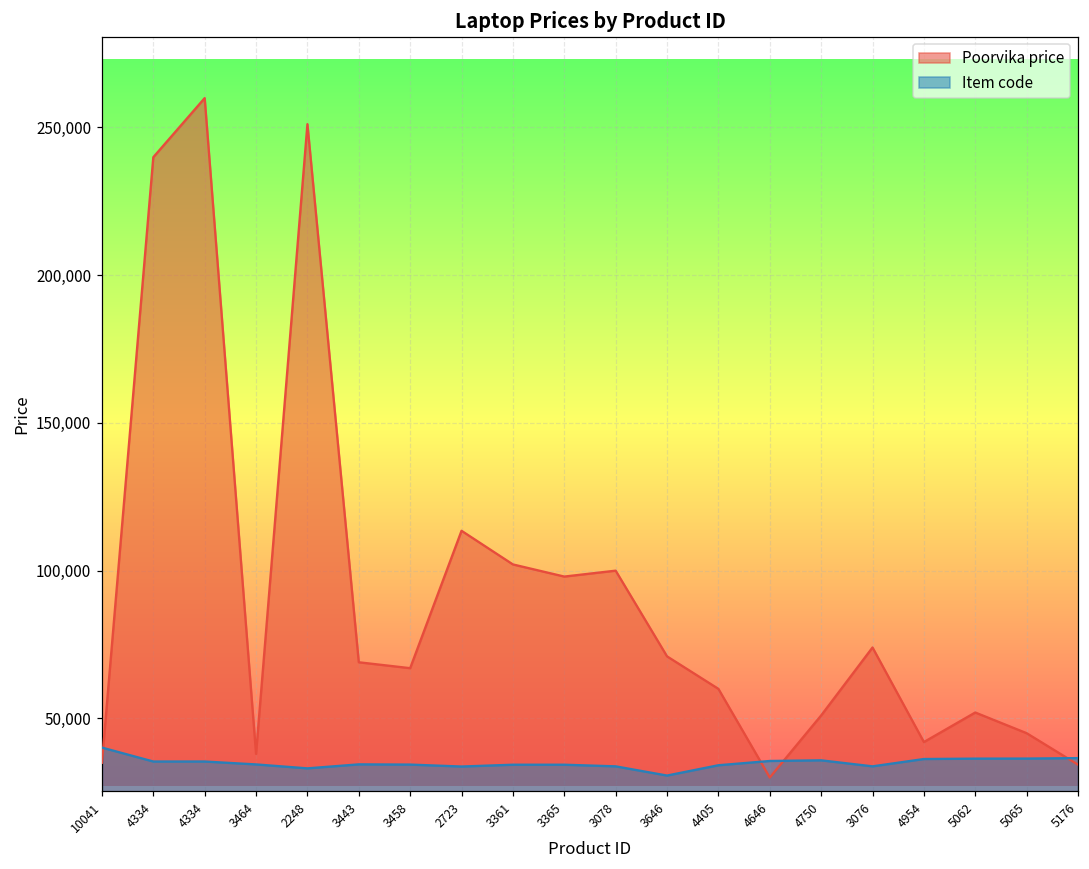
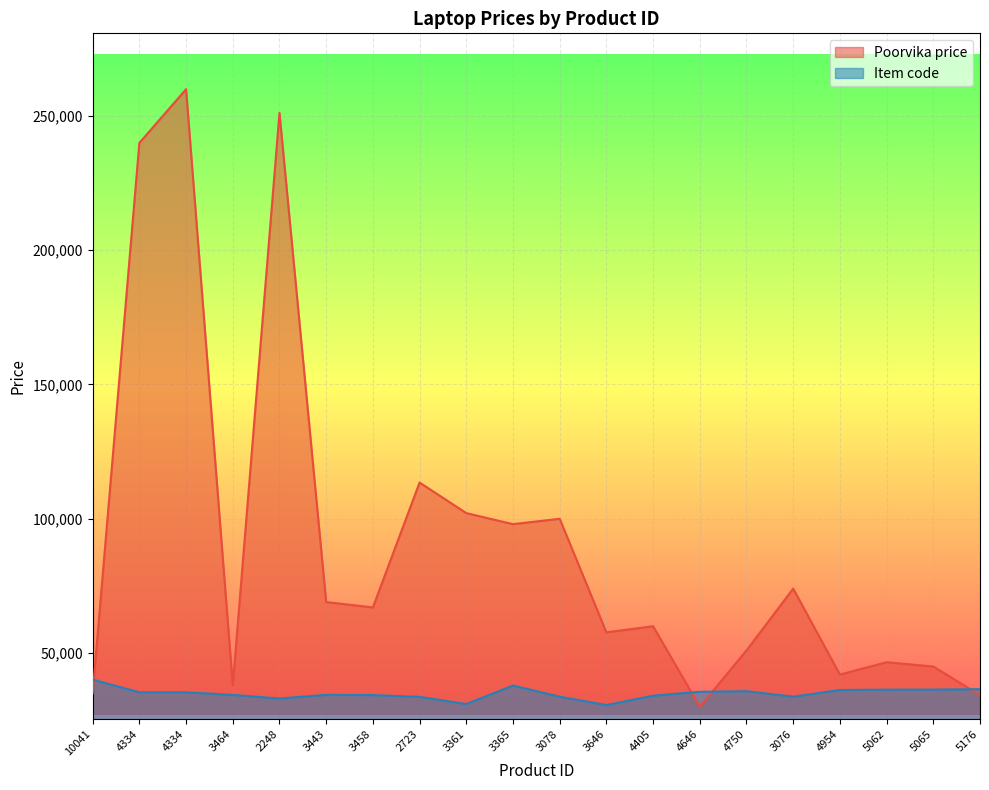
Item code, 3361: 34,000 -> 31,000
Item code, 3365: 34,000 -> 38,000
Poorvika price, 3646: 71,000 -> 58,000
Poorvika price, 5062: 52,000 -> 47,000
